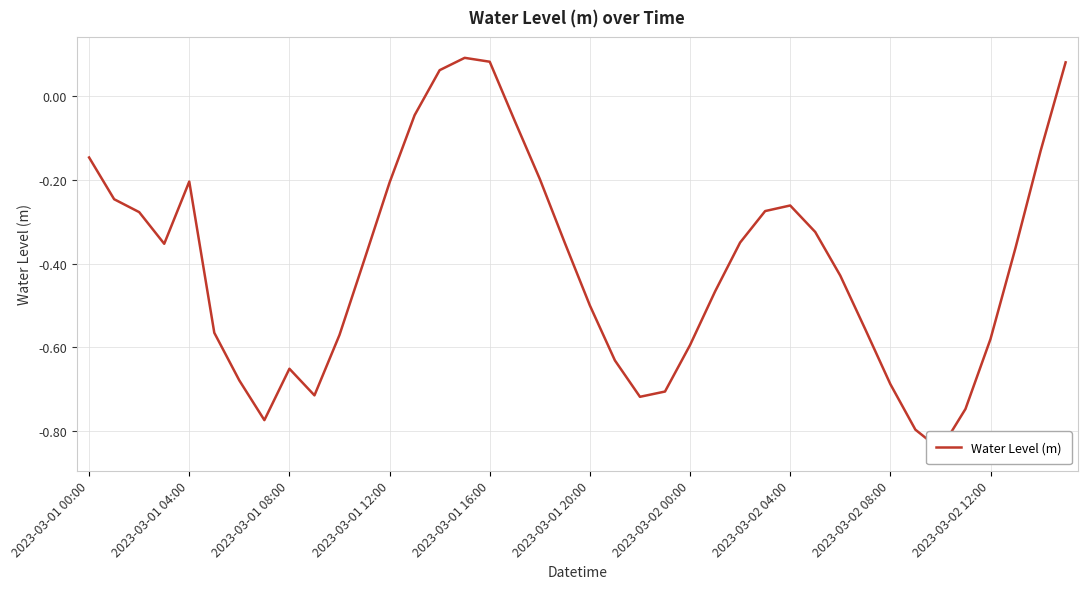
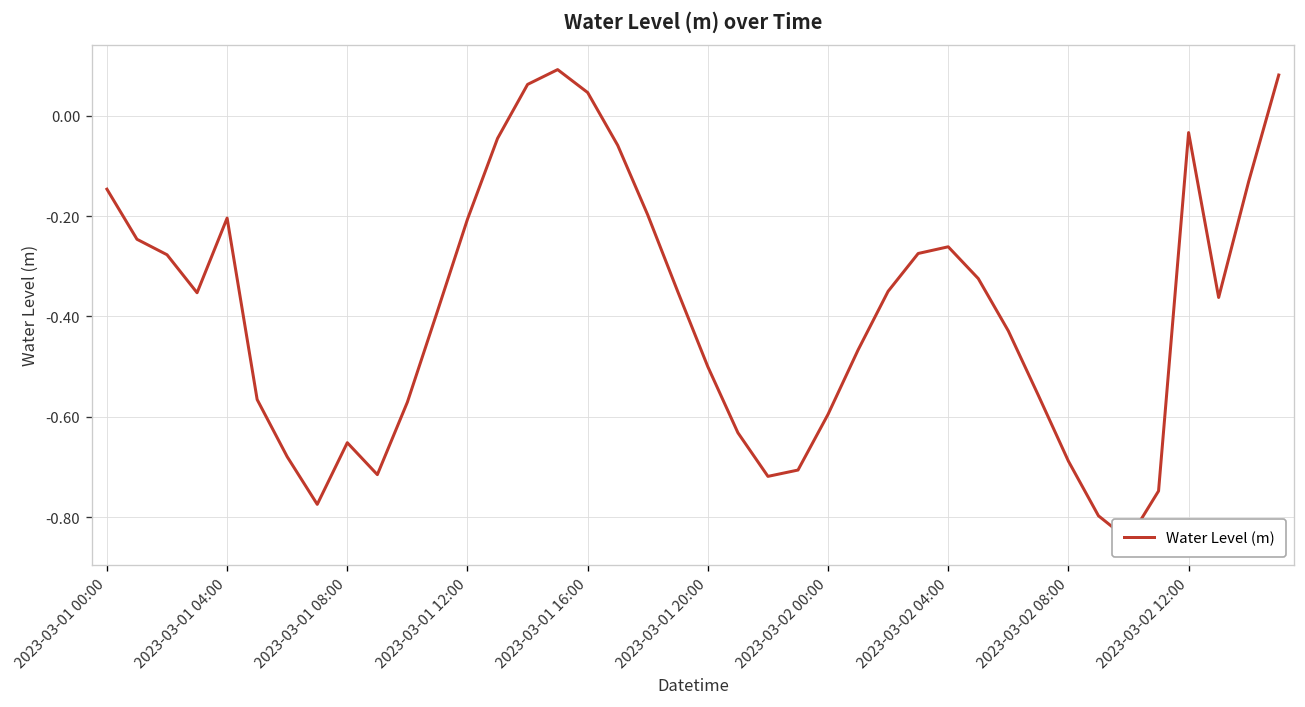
2023-03-01 16:00: 0.08 -> 0.05
2023-03-02 12:00: -0.58 -> -0.03
